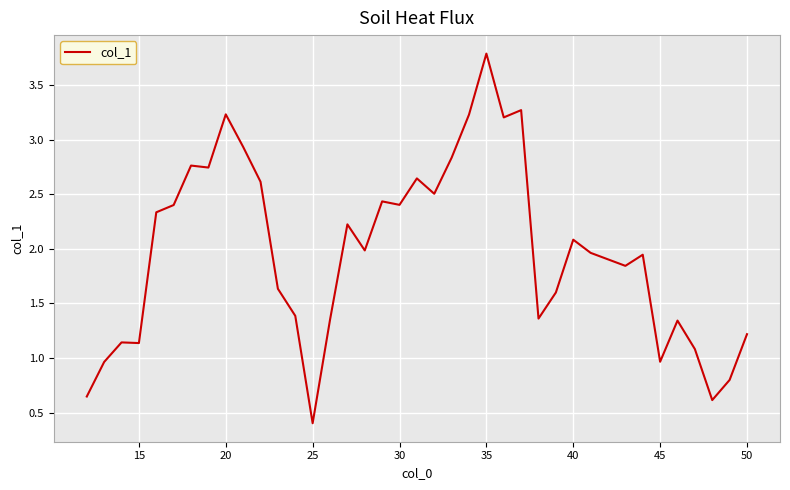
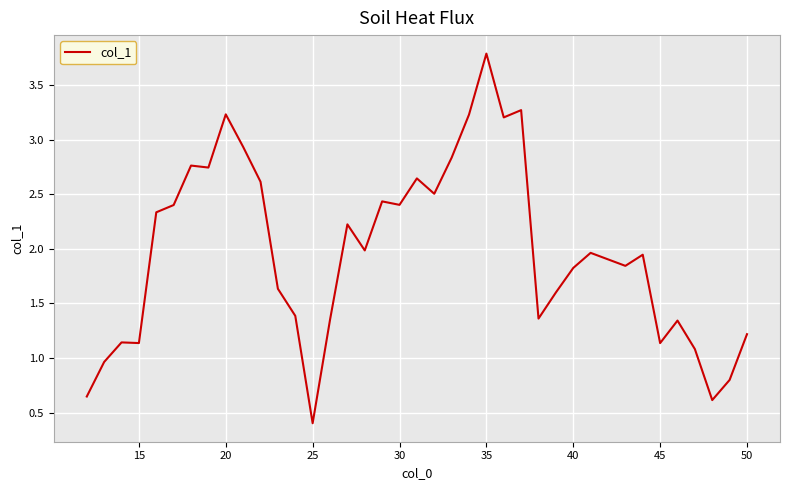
40: 2.08 -> 1.83
45: 0.97 -> 1.14
